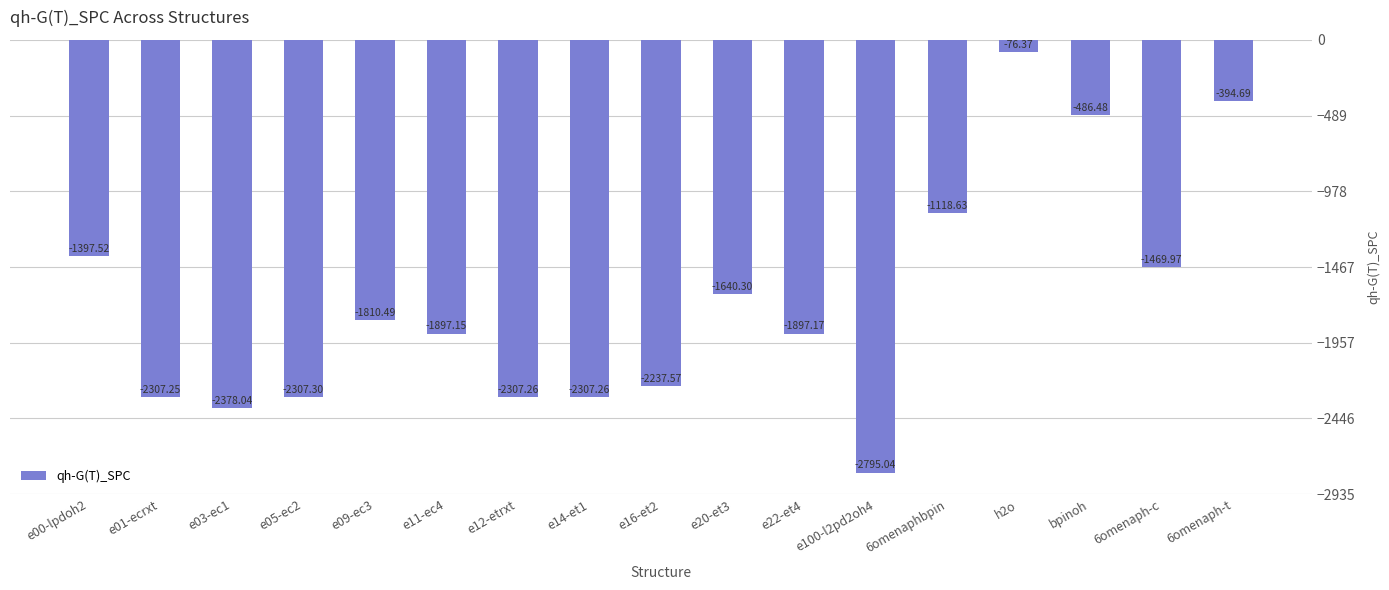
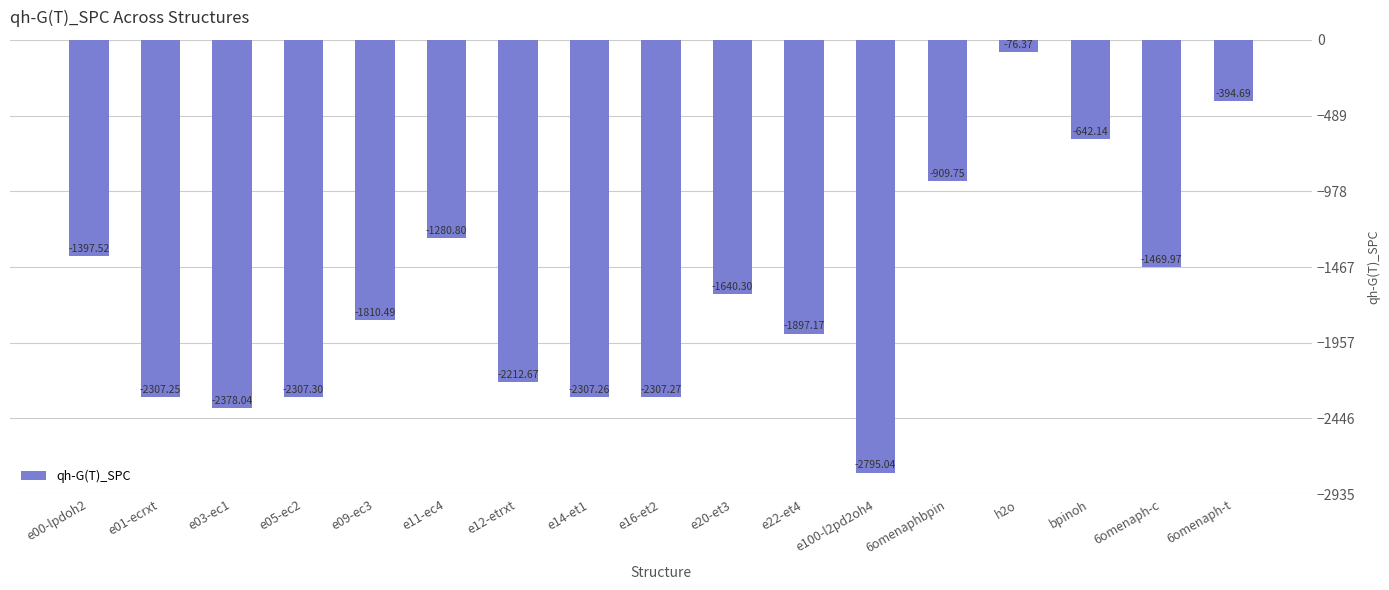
e11-ec4: -1897.15 -> -1280.80
e12-etrxt: -2307.26 -> -2212.67
e16-et2: -2237.57 -> -2307.27
6omenaphbpin: -1118.63 -> -909.75
bpinoh: -486.48 -> -642.14
